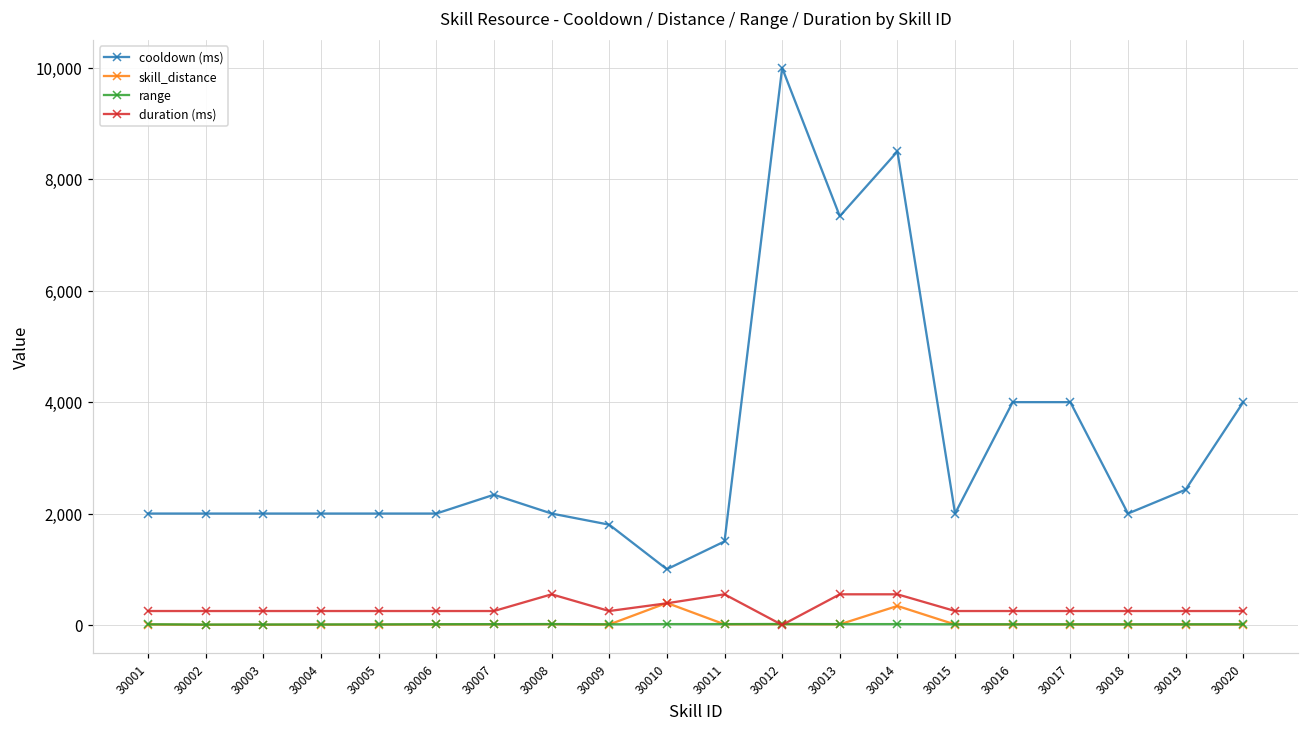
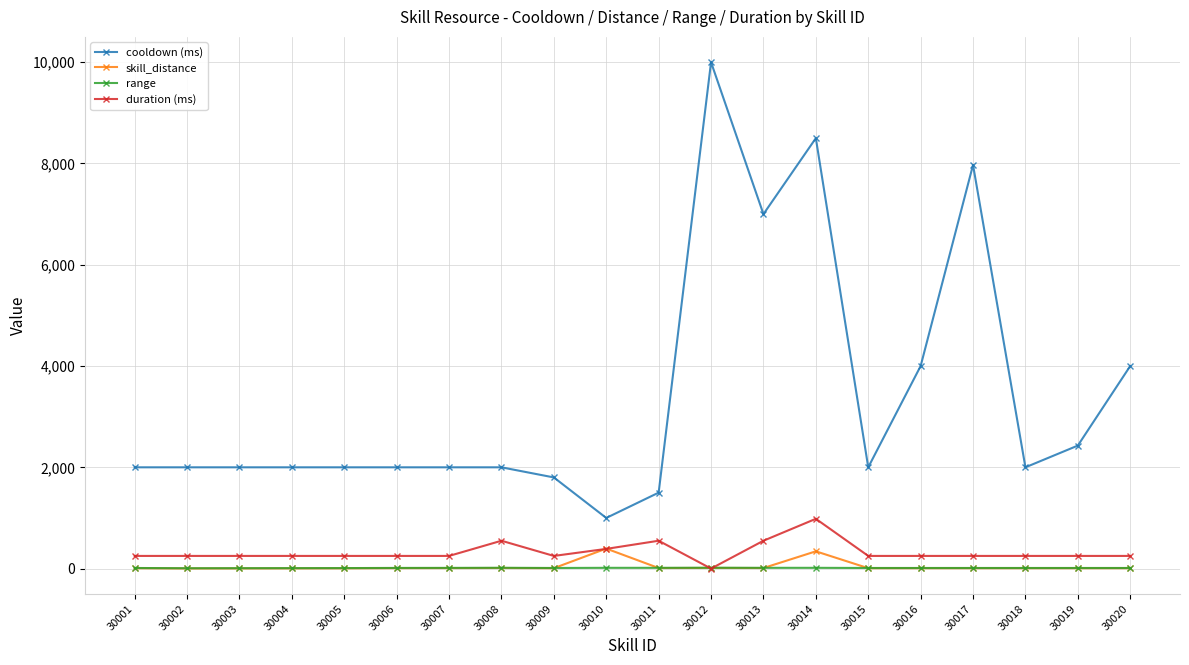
cooldown (ms), 30007: 2,300 -> 2,000
cooldown (ms), 30013: 7,300 -> 7,000
duration (ms), 30014: 600 -> 1,000
cooldown (ms), 30017: 4,000 -> 8,000
